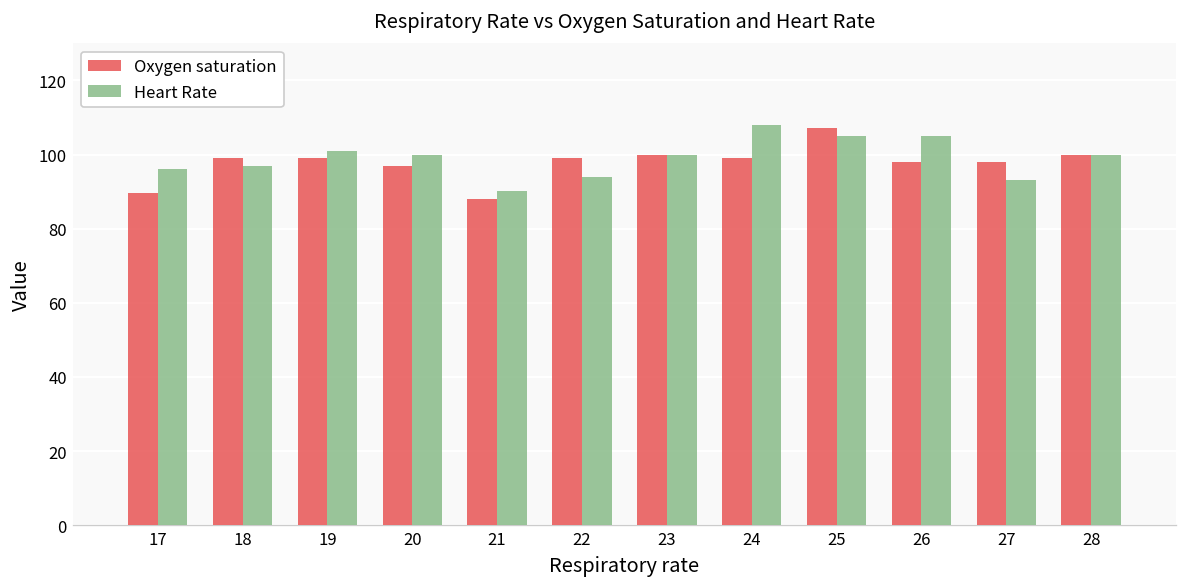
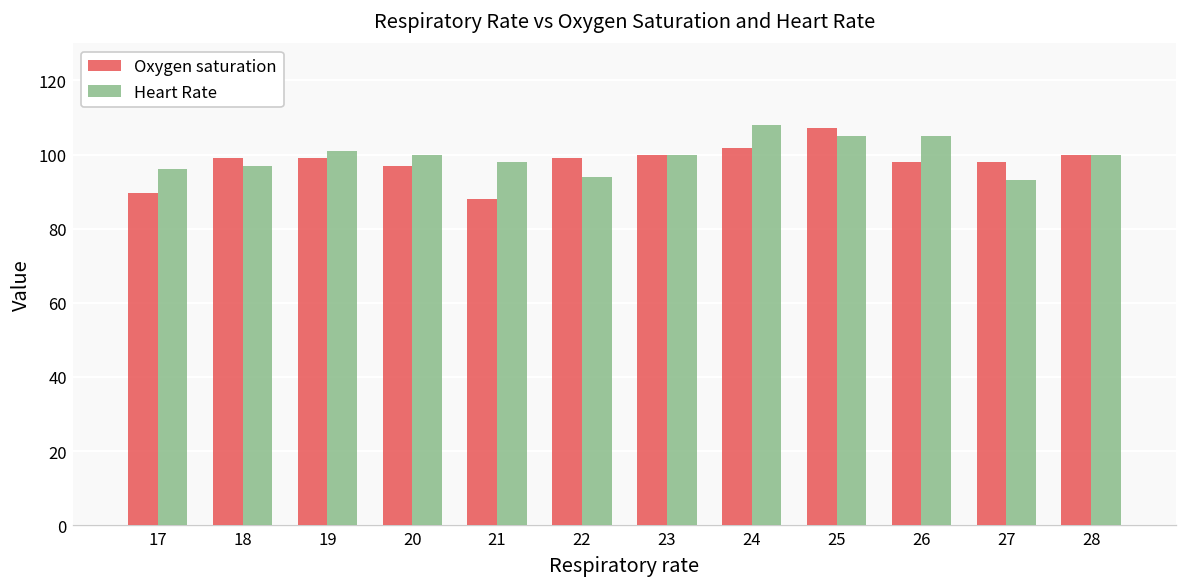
Heart Rate, 21: 90 -> 98
Oxygen saturation, 24: 99 -> 102
